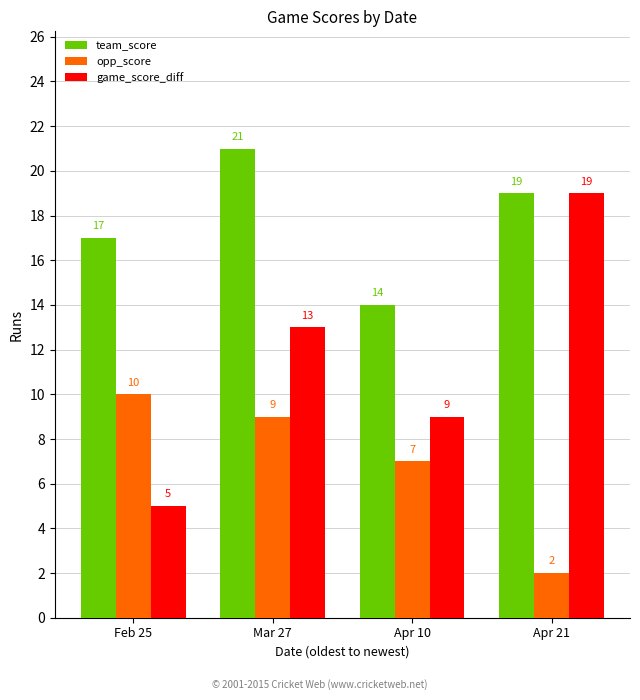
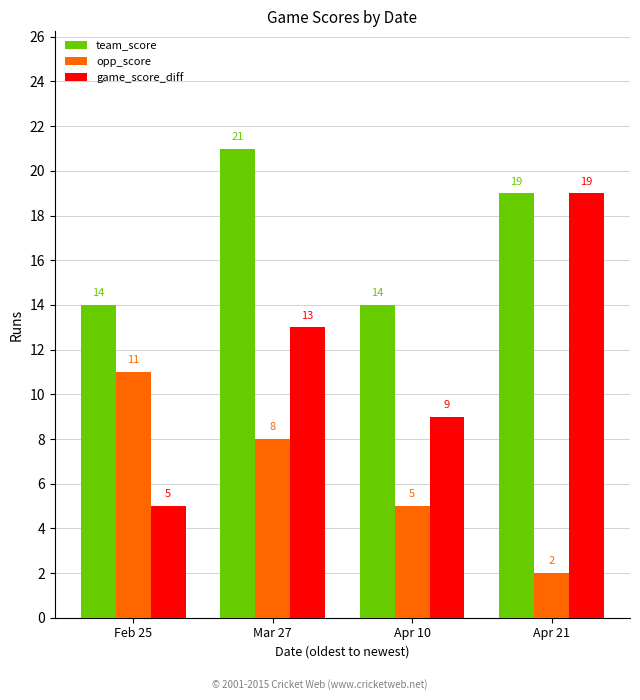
team_score, Feb 25: 17 -> 14
opp_score, Feb 25: 10 -> 11
opp_score, Mar 27: 9 -> 8
opp_score, Apr 10: 7 -> 5
